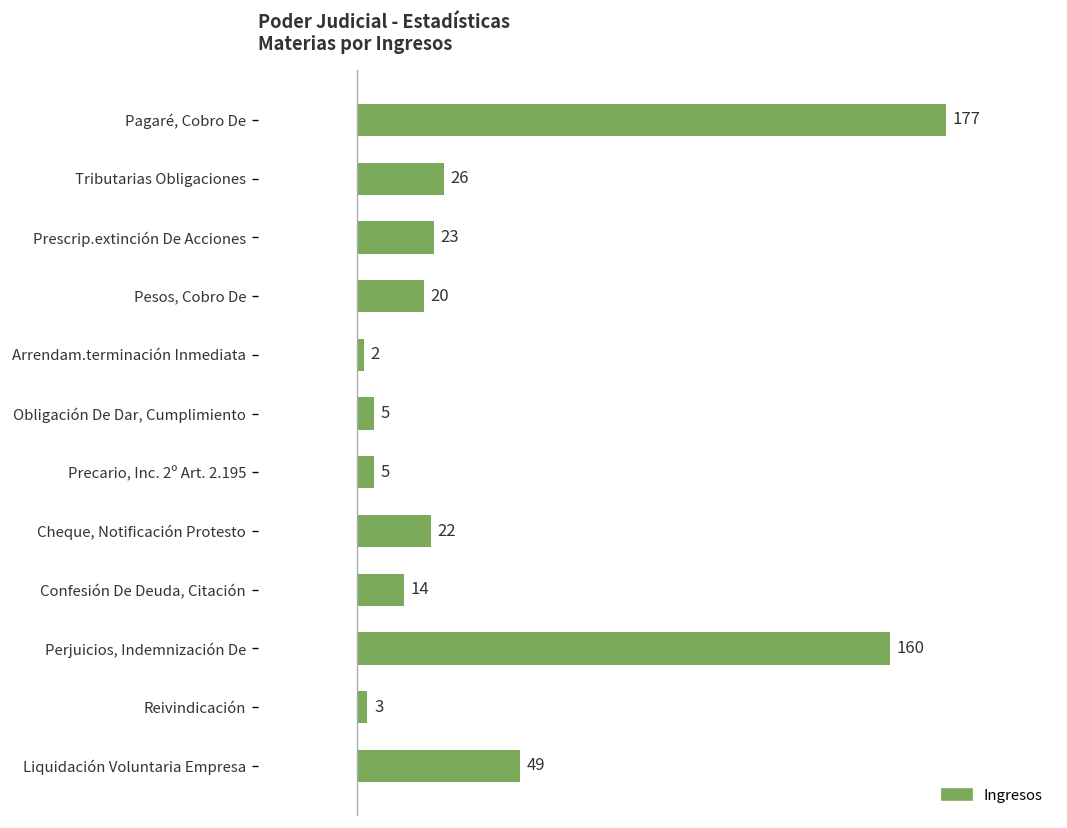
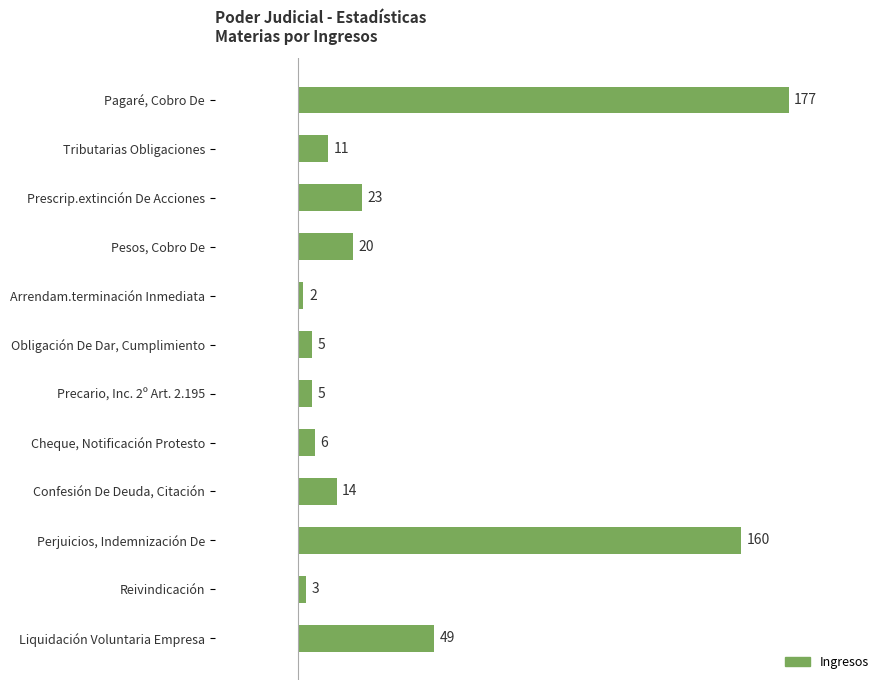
Tributarias Obligaciones: 26 -> 11
Cheque, Notificación Protesto: 22 -> 6
